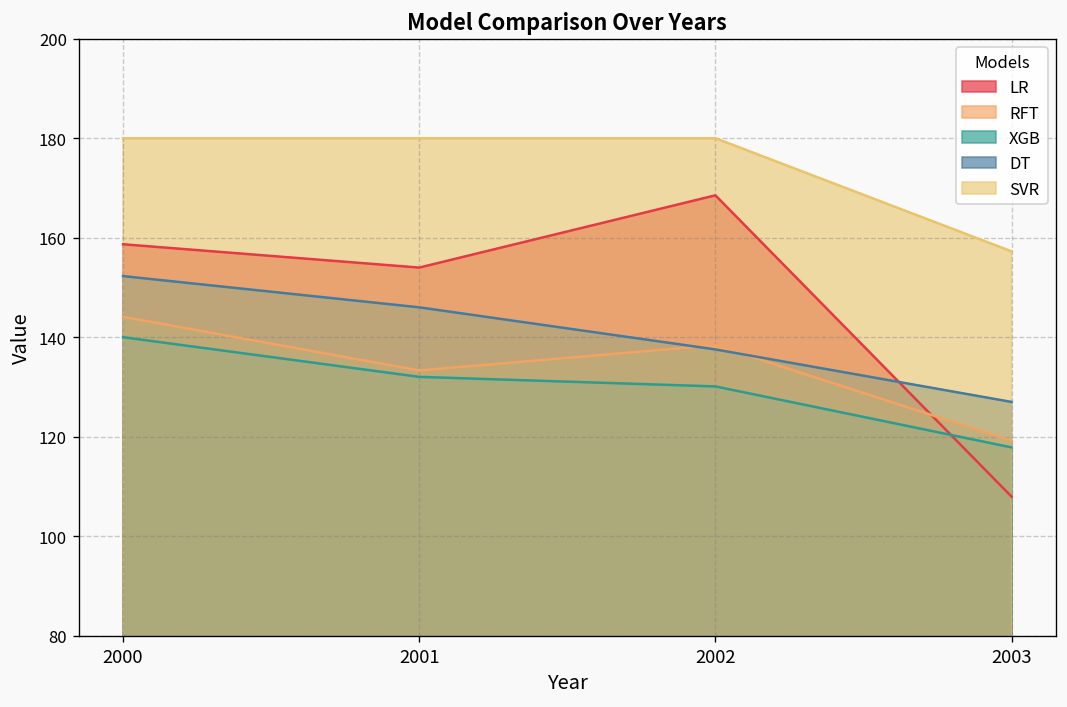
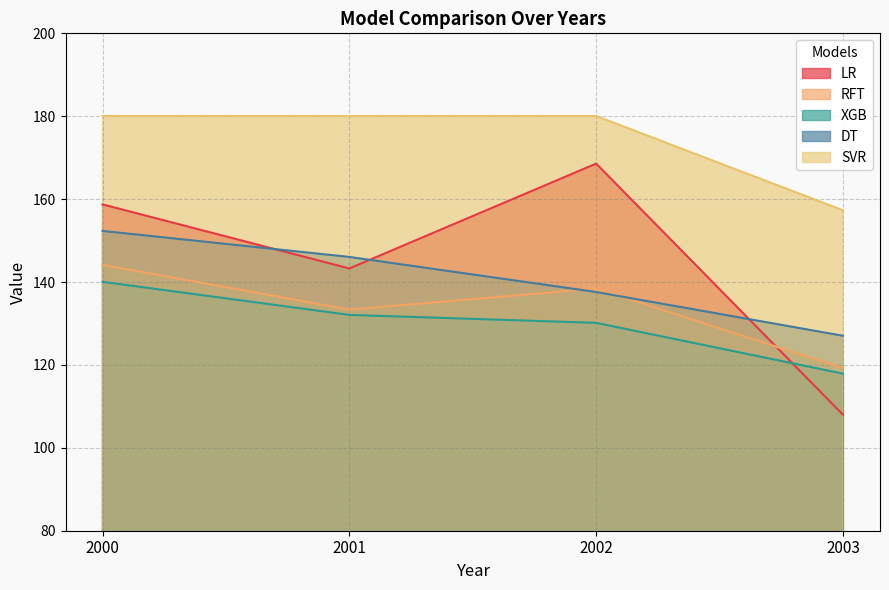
LR, 2001: 154 -> 143
